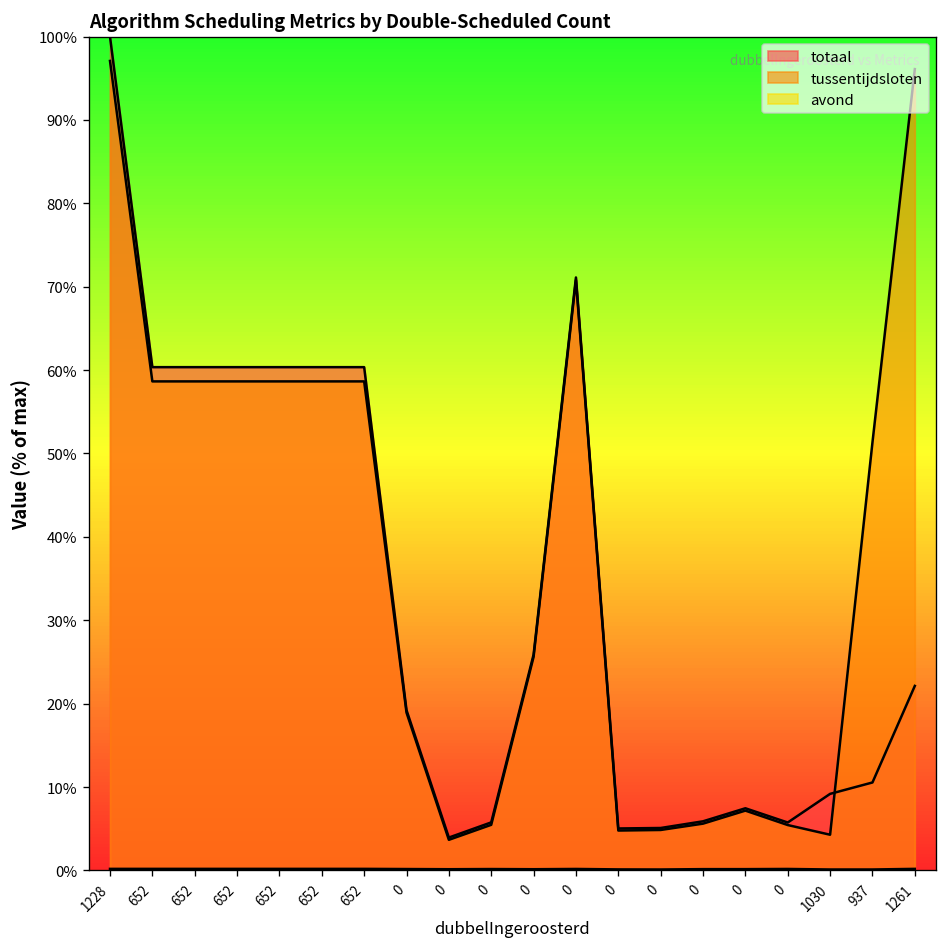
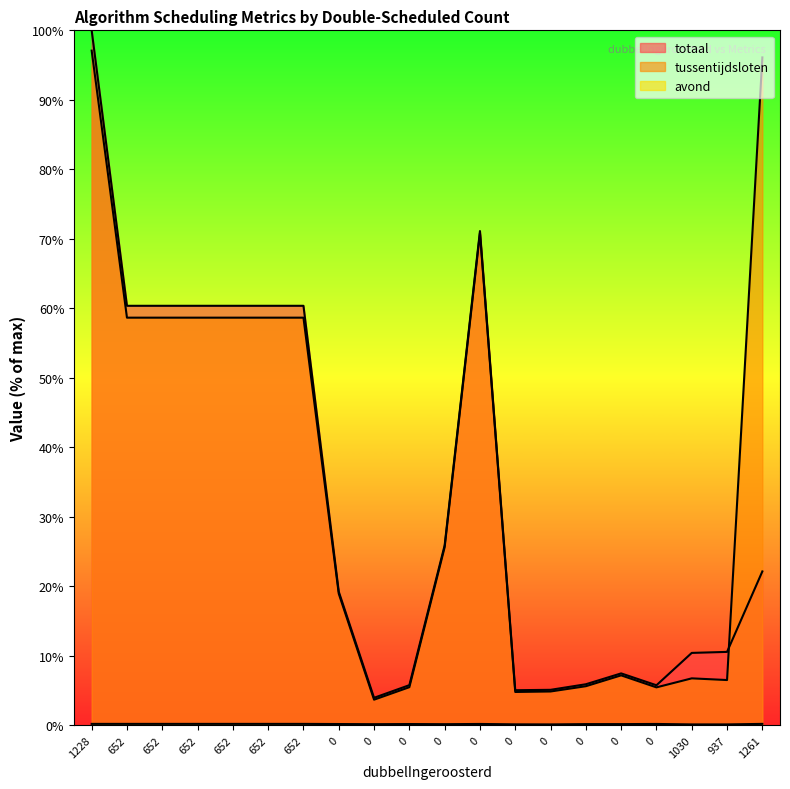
totaal, 1030: 9% -> 10%
tussentijdsloten, 1030: 4% -> 7%
tussentijdsloten, 937: 51% -> 6%
